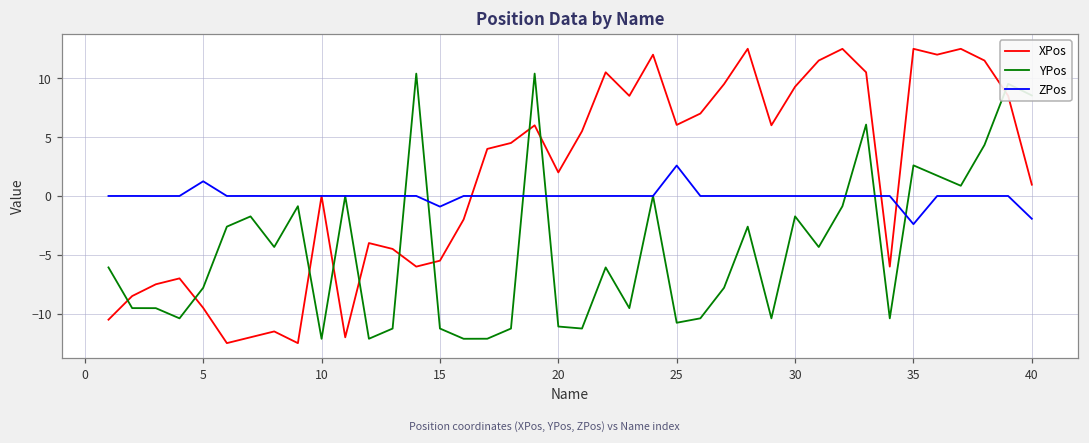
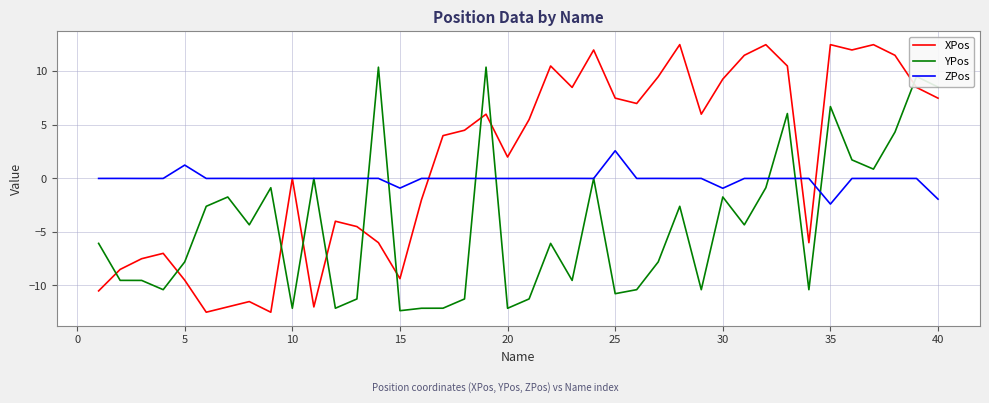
XPos, 15: -5.5 -> -9.4
YPos, 15: -11.3 -> -12.4
YPos, 20: -11.1 -> -12.1
XPos, 25: 6.0 -> 7.5
ZPos, 30: 0.0 -> -0.9
YPos, 35: 2.6 -> 6.7
XPos, 40: 1.0 -> 7.5
